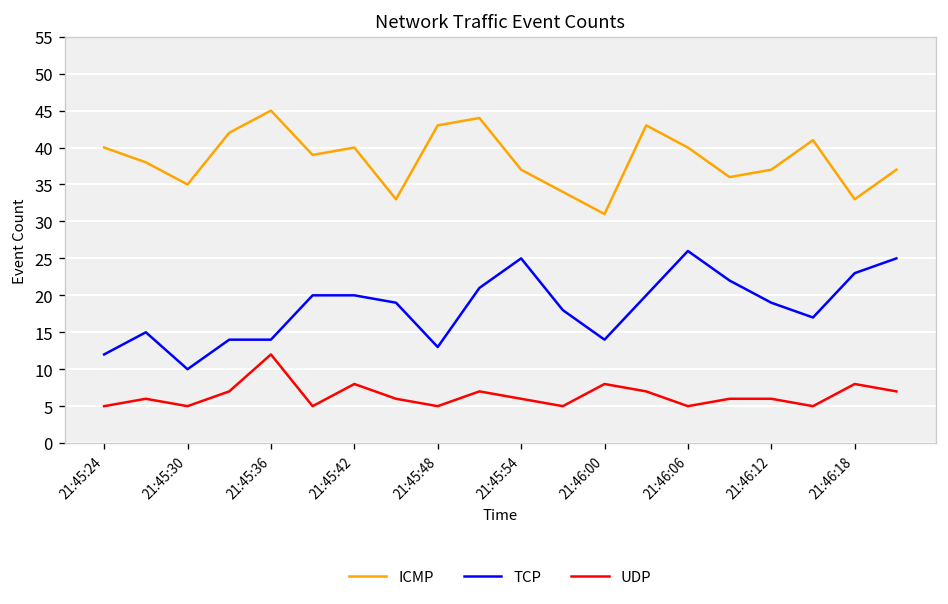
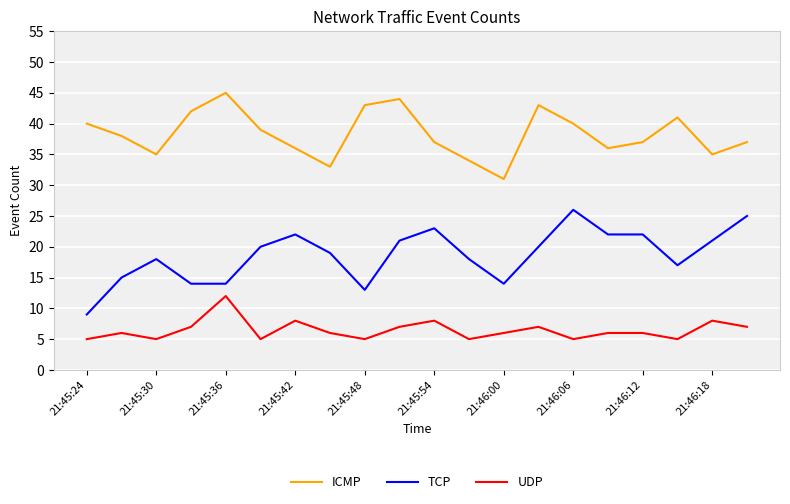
TCP, 21:45:24: 12 -> 9
TCP, 21:45:30: 10 -> 18
ICMP, 21:45:42: 40 -> 36
TCP, 21:45:42: 20 -> 22
TCP, 21:45:54: 25 -> 23
UDP, 21:45:54: 6 -> 8
UDP, 21:46:00: 8 -> 6
TCP, 21:46:12: 19 -> 22
ICMP, 21:46:18: 33 -> 35
TCP, 21:46:18: 23 -> 21
